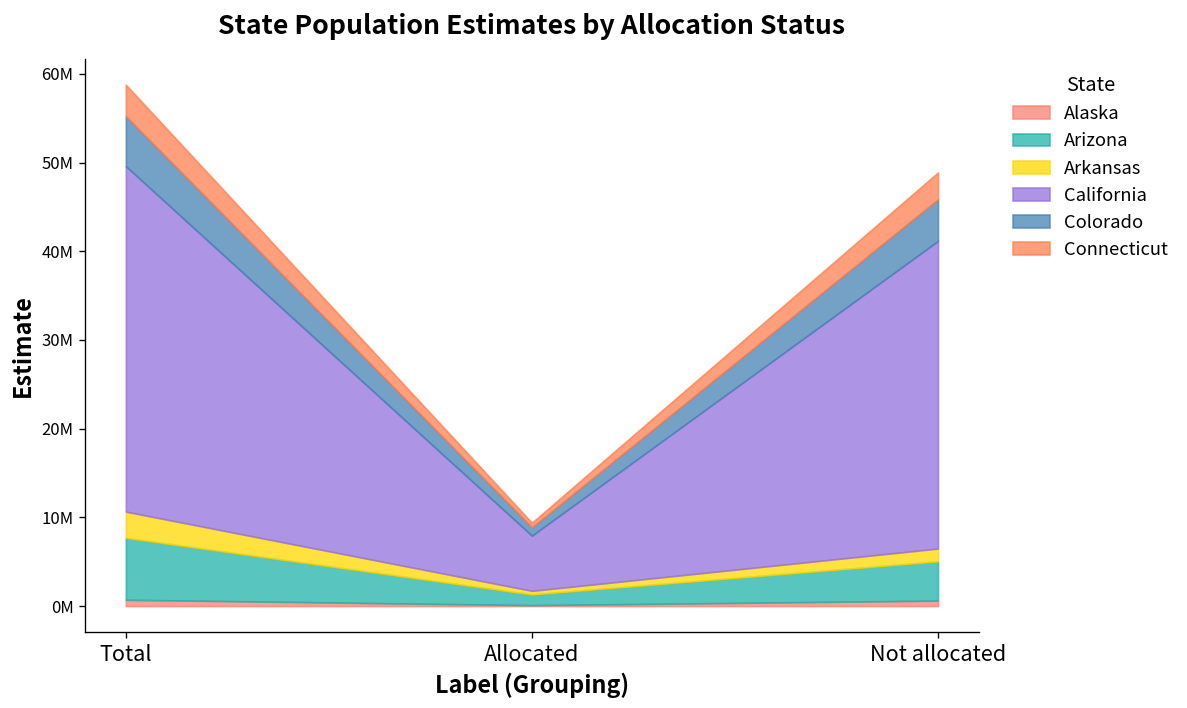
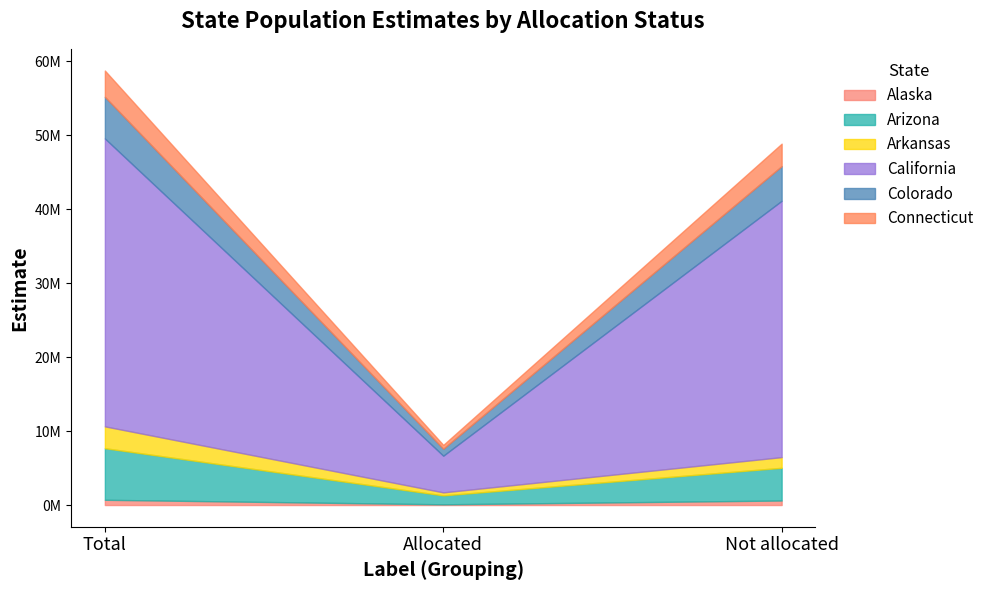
California, Allocated: 6000000 -> 5000000
